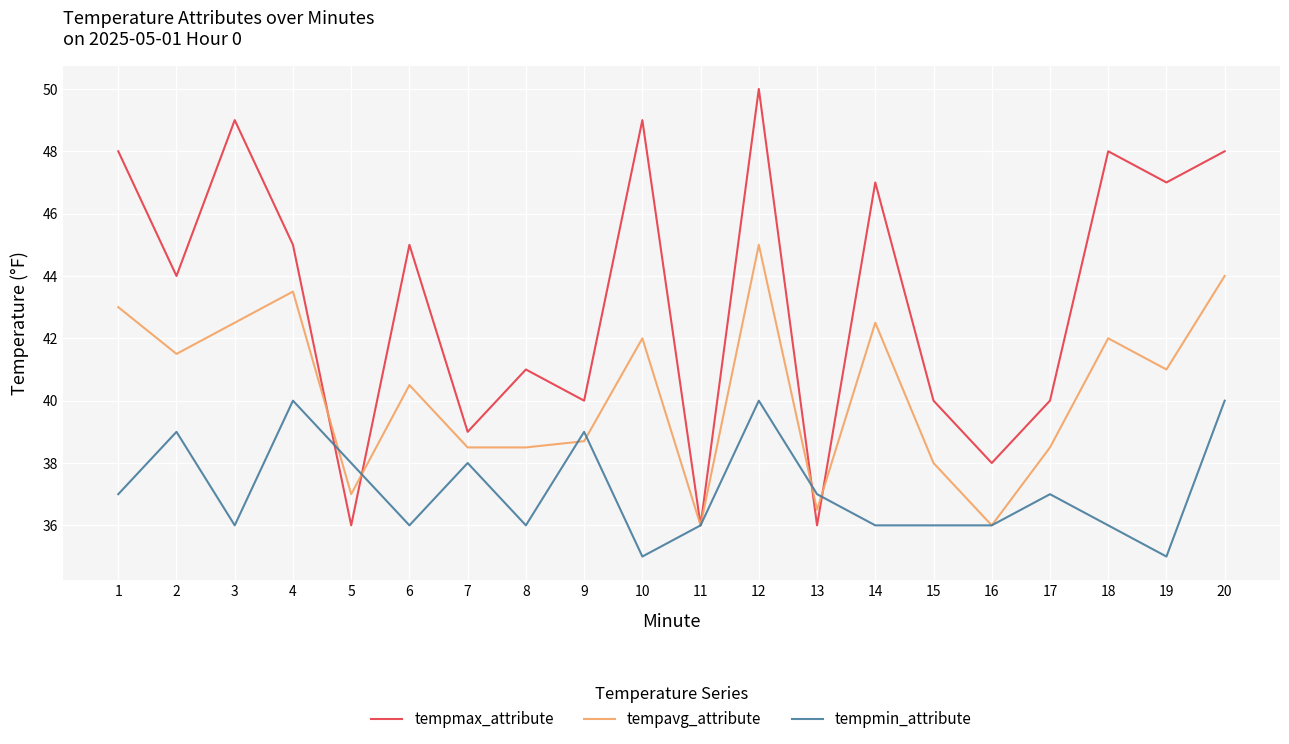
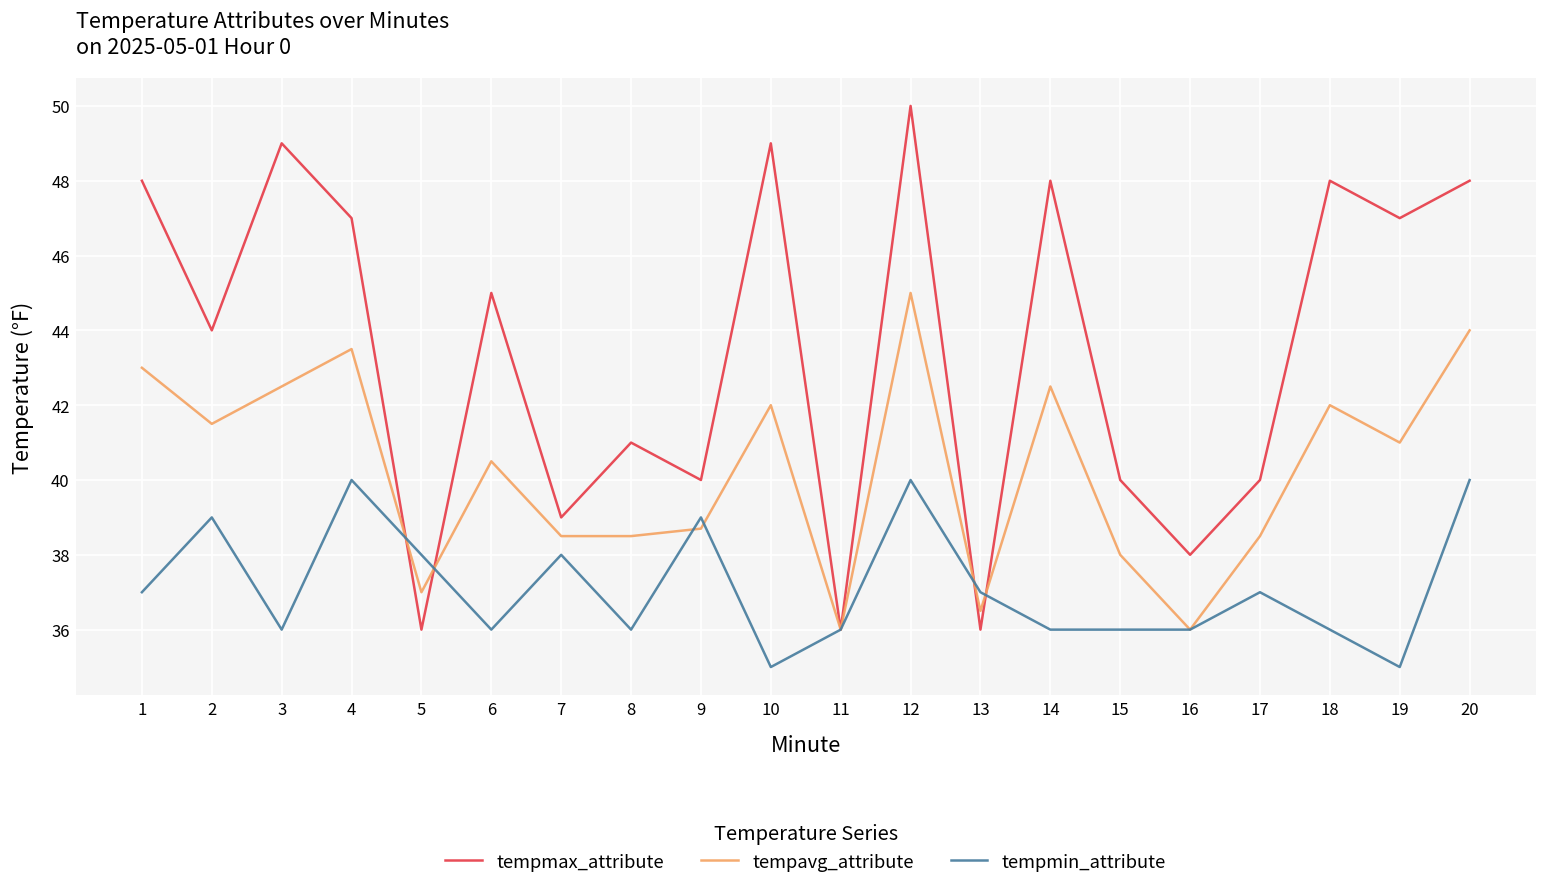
tempmax_attribute, 4: 45 -> 47
tempmax_attribute, 14: 47 -> 48
